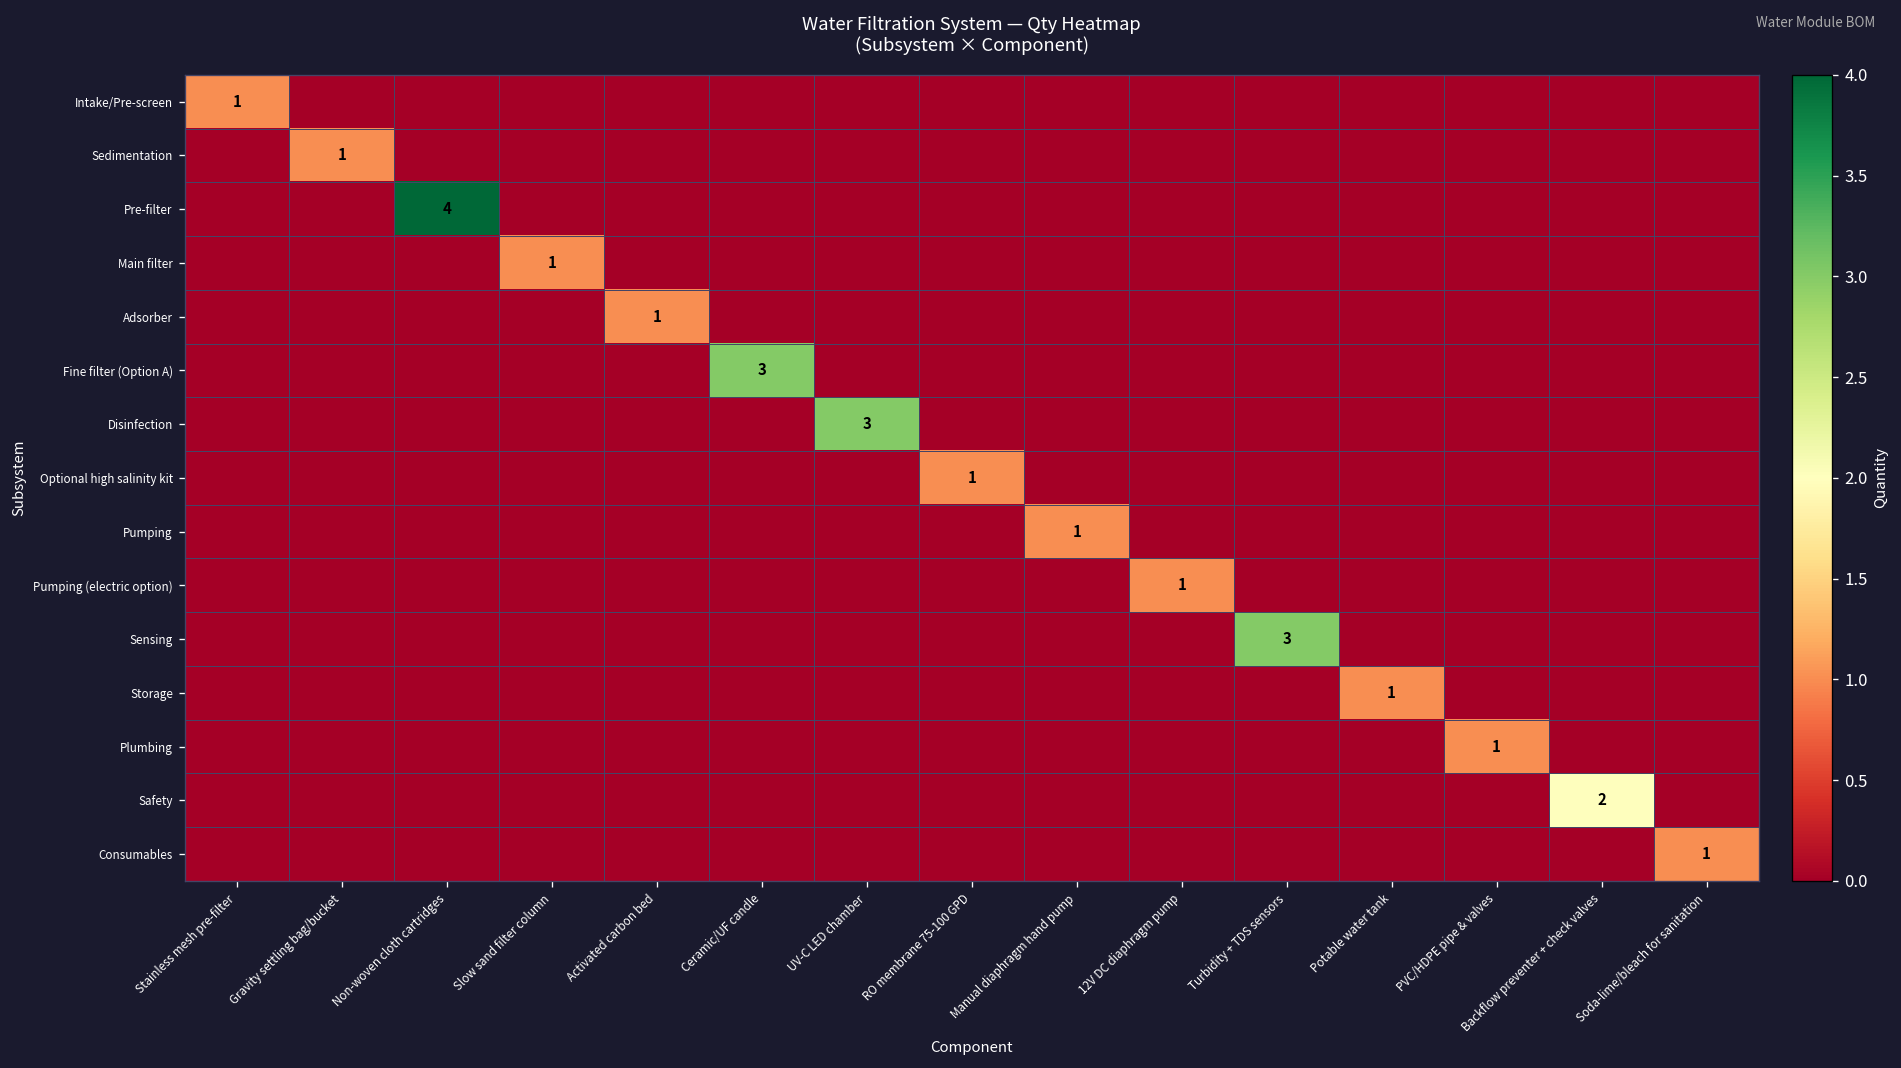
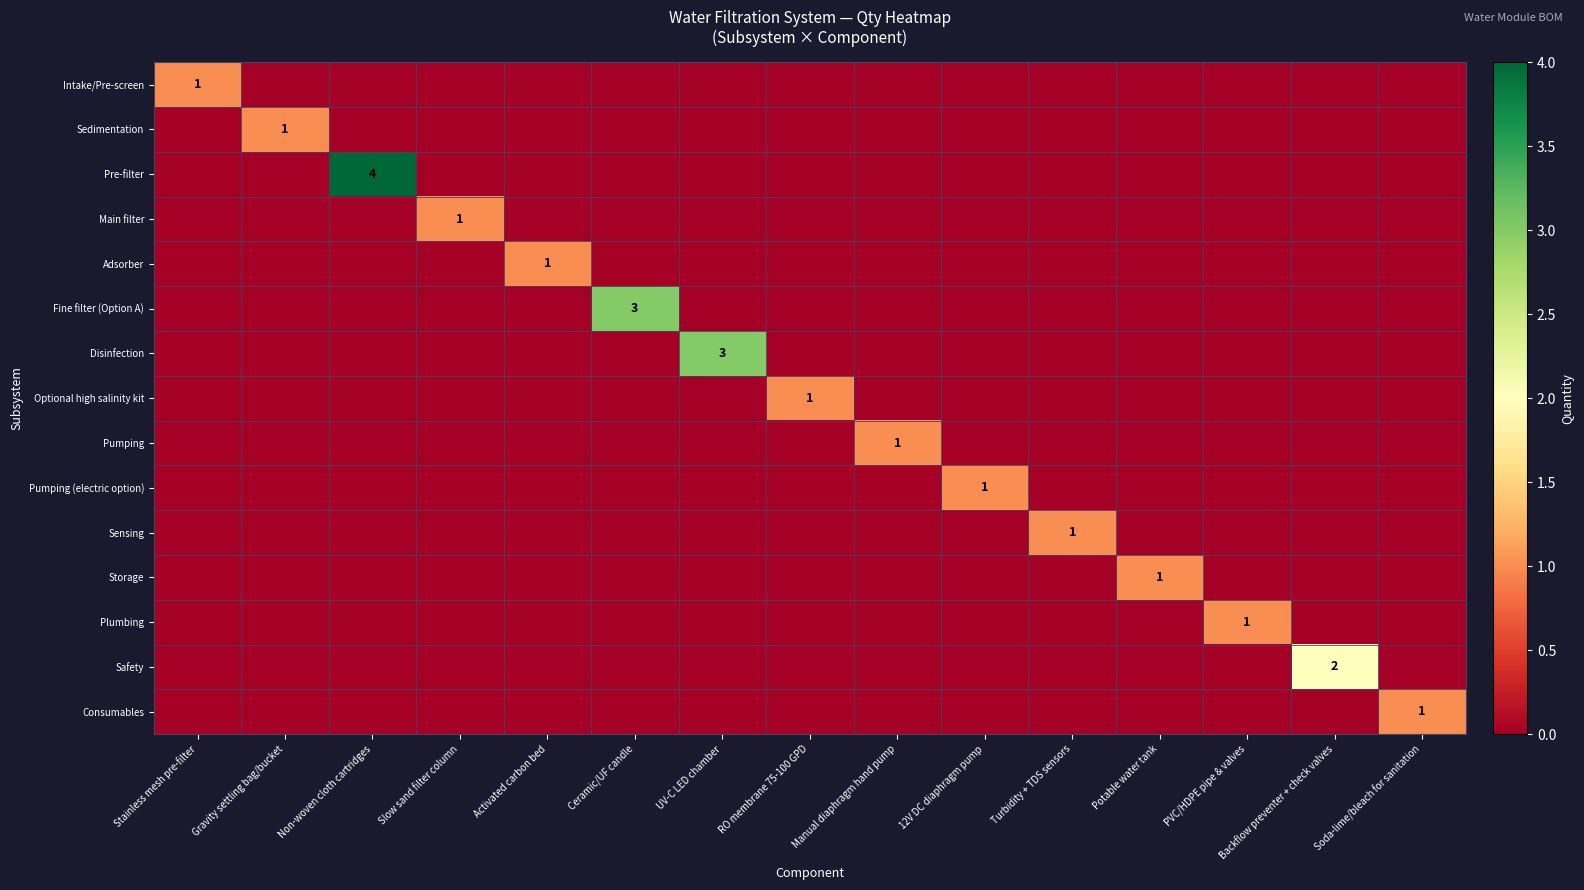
Sensing, Turbidity + TDS sensors: 3 -> 1
